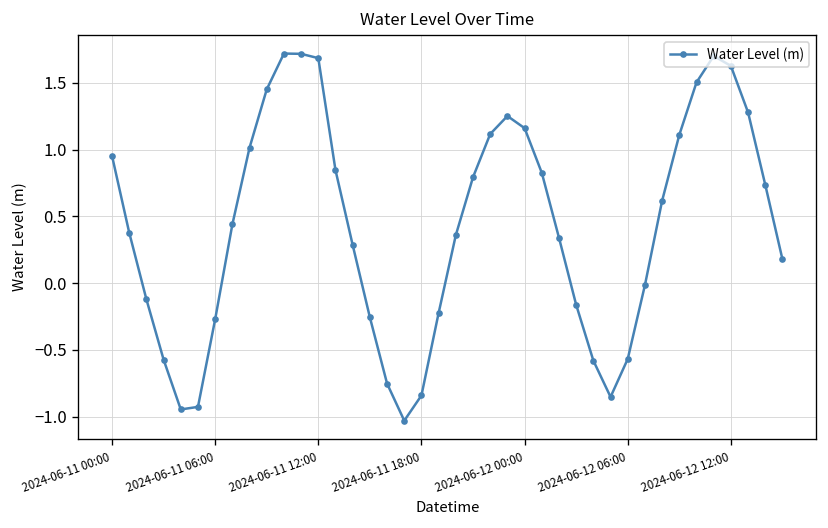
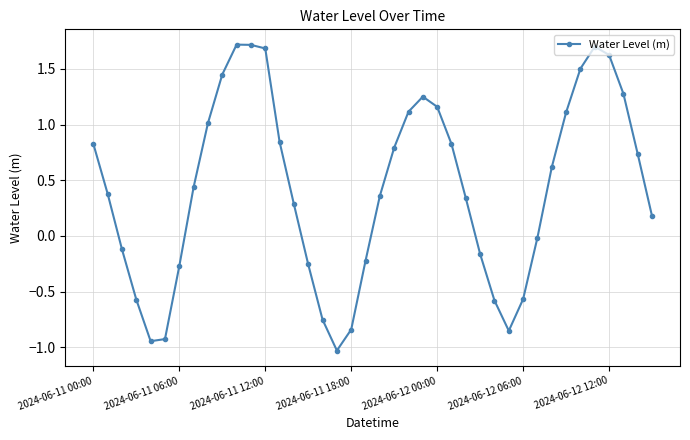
2024-06-11 00:00: 0.95 -> 0.83
